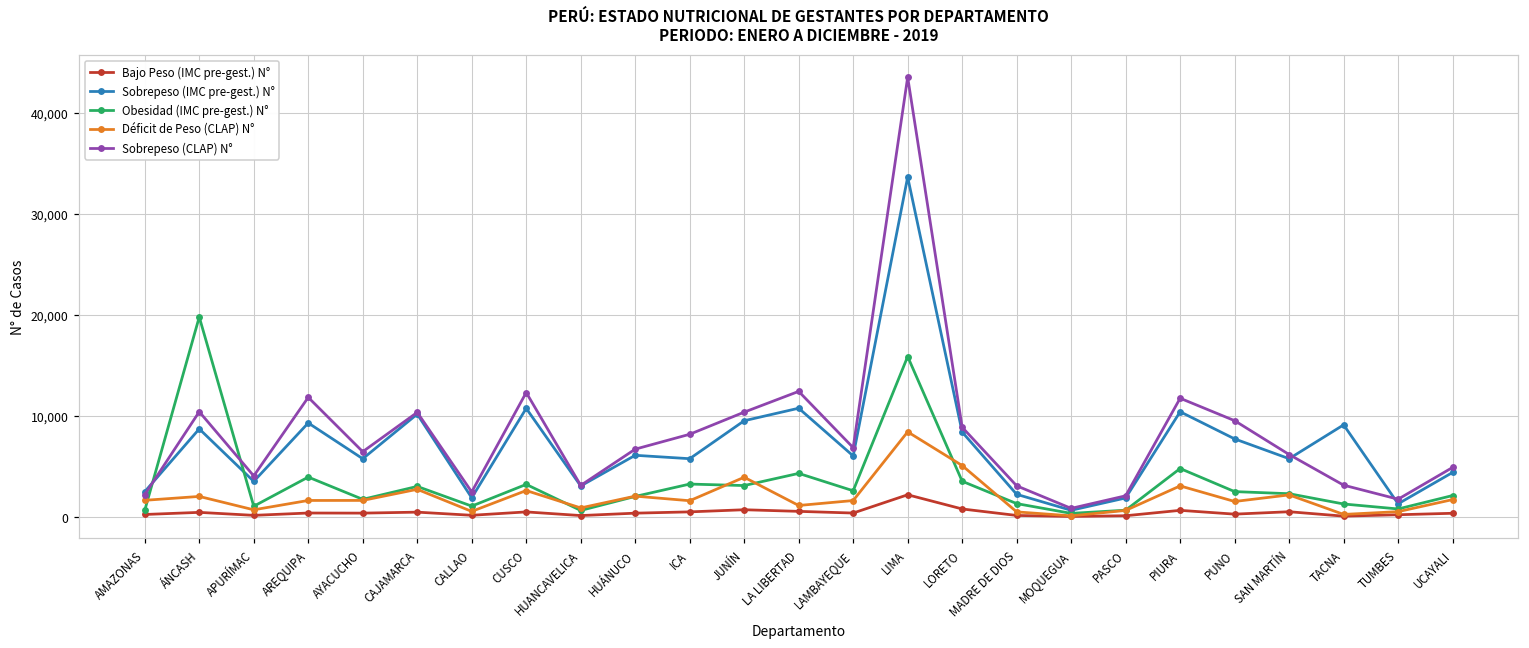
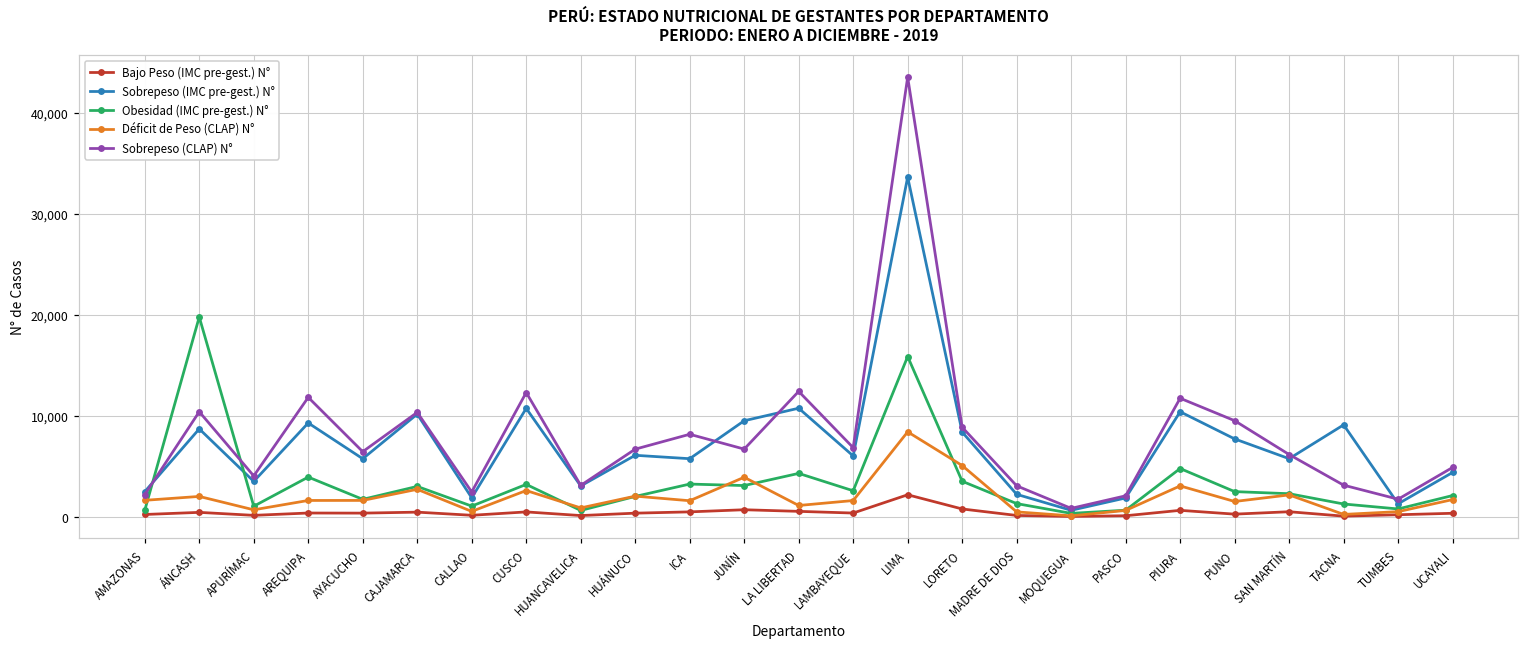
Sobrepeso (CLAP) N°, JUNÍN: 10,000 -> 7,000
